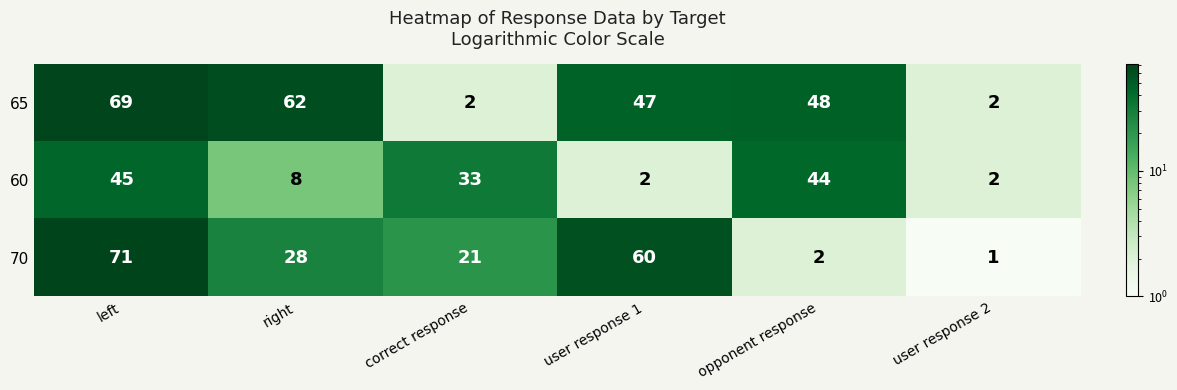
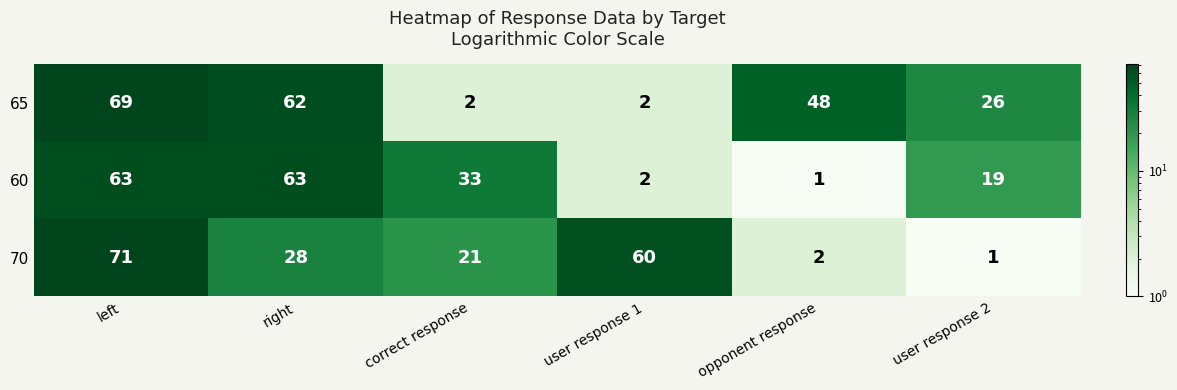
65, user response 1: 47 -> 2
65, user response 2: 2 -> 26
60, left: 45 -> 63
60, right: 8 -> 63
60, opponent response: 44 -> 1
60, user response 2: 2 -> 19
